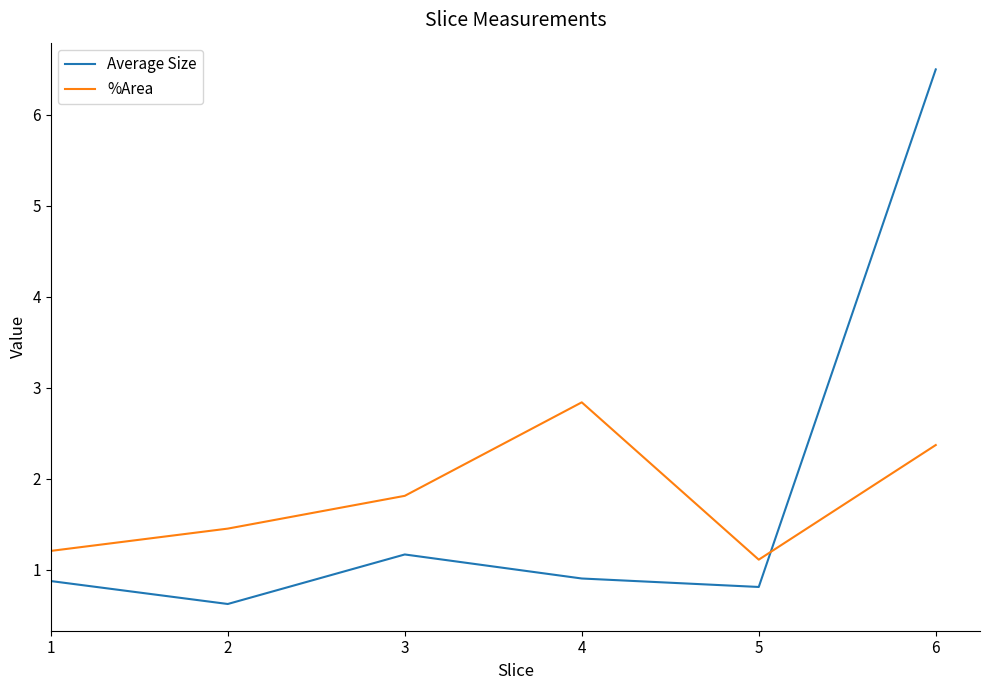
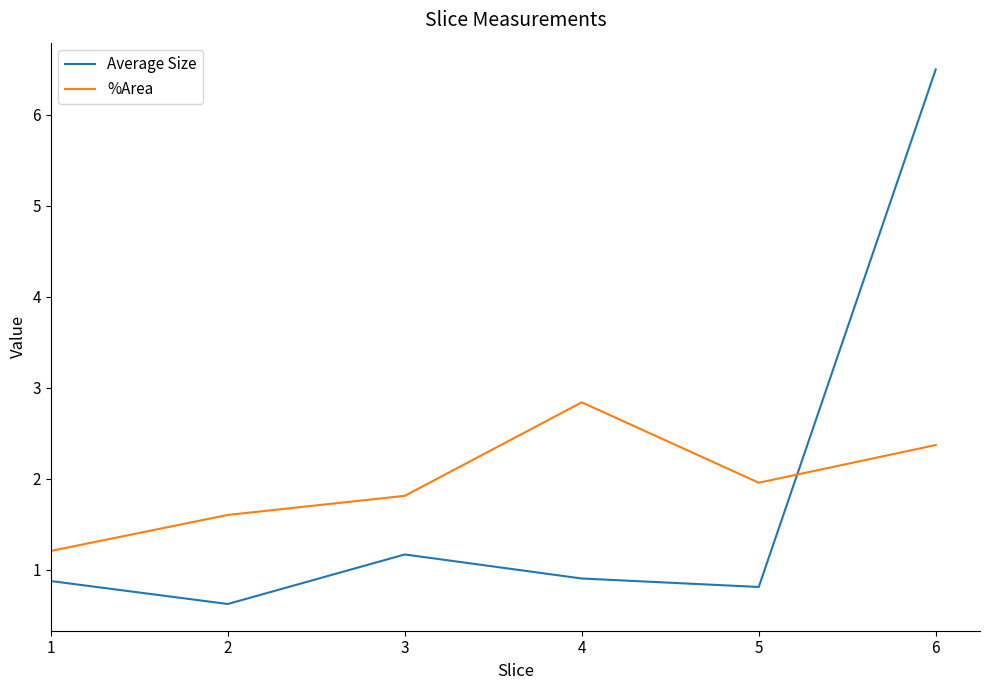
%Area, 2: 1.5 -> 1.6
%Area, 5: 1.1 -> 2.0
